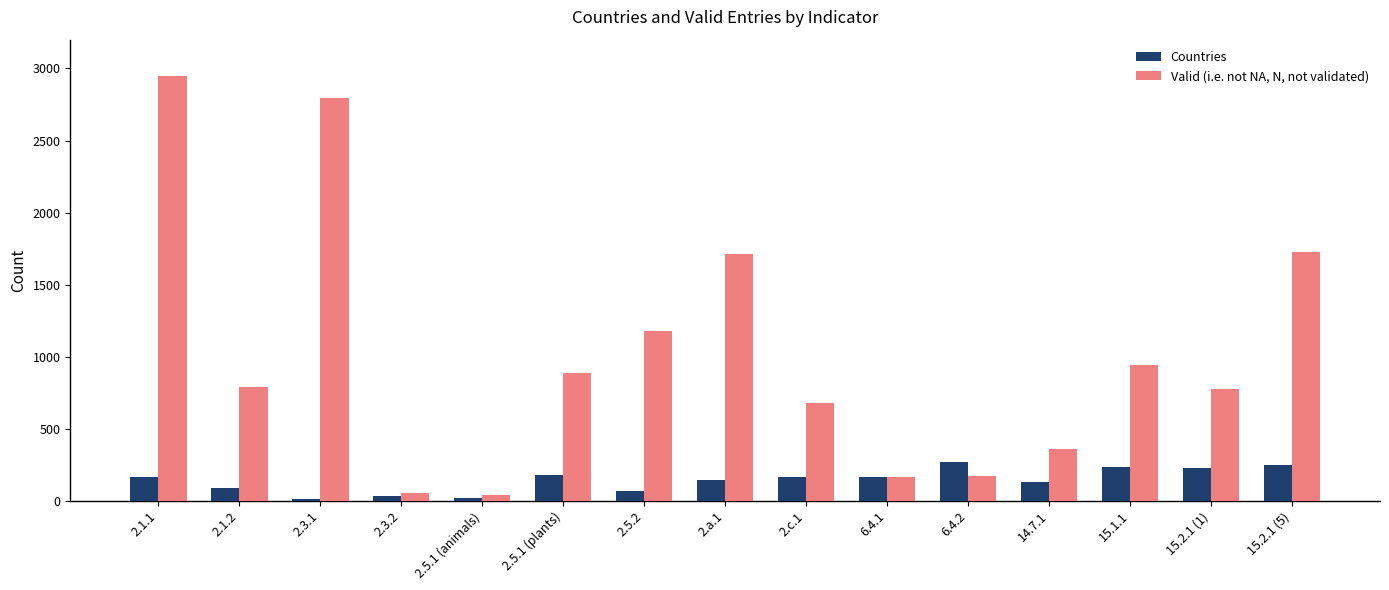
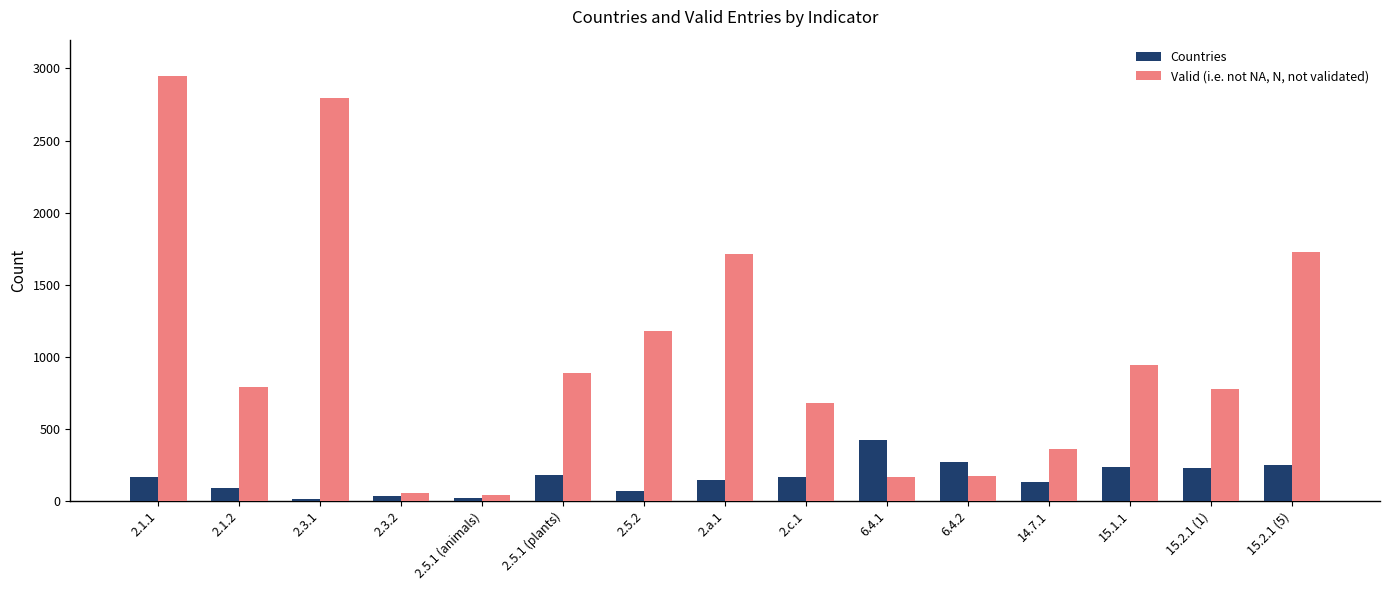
Countries, 6.4.1: 170 -> 420
